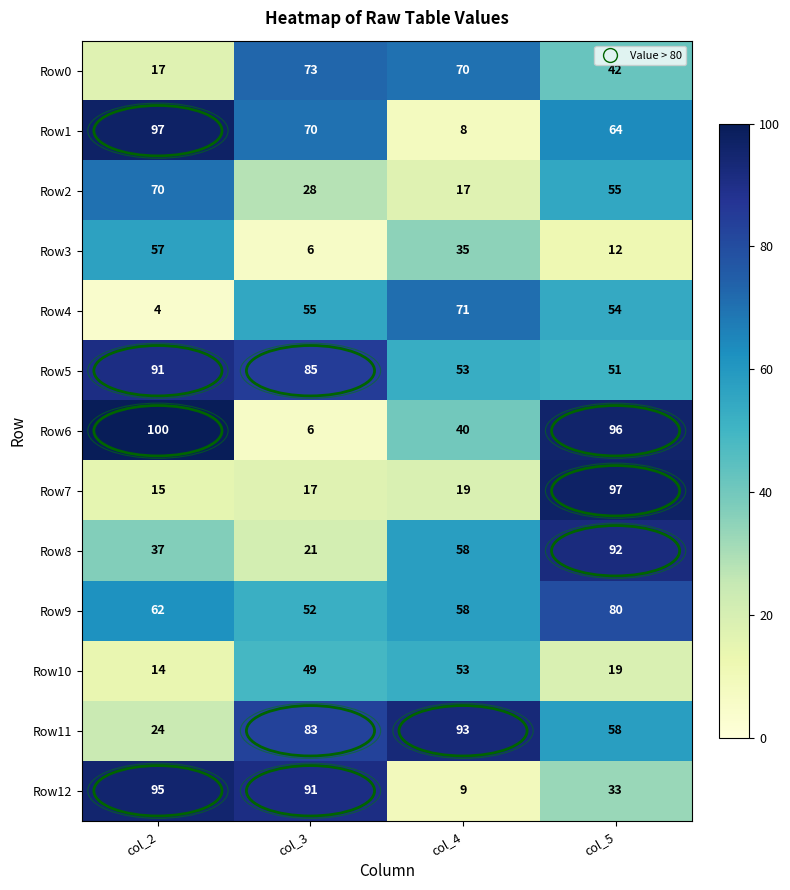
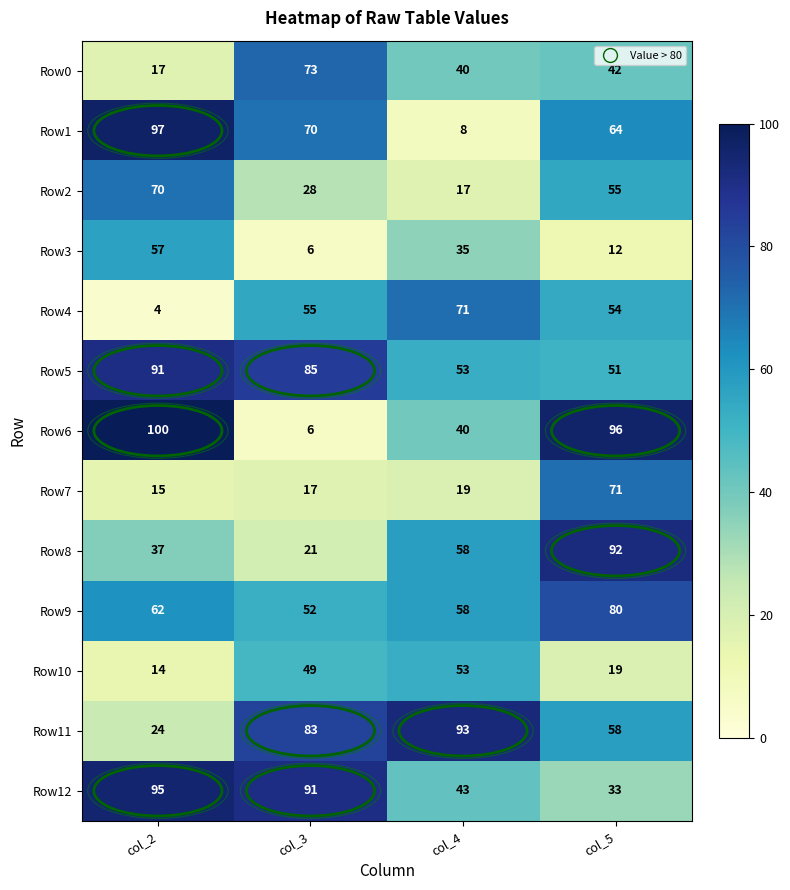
Row0, col_4: 70 -> 40
Row7, col_5: 97 -> 71
Row12, col_4: 9 -> 43
